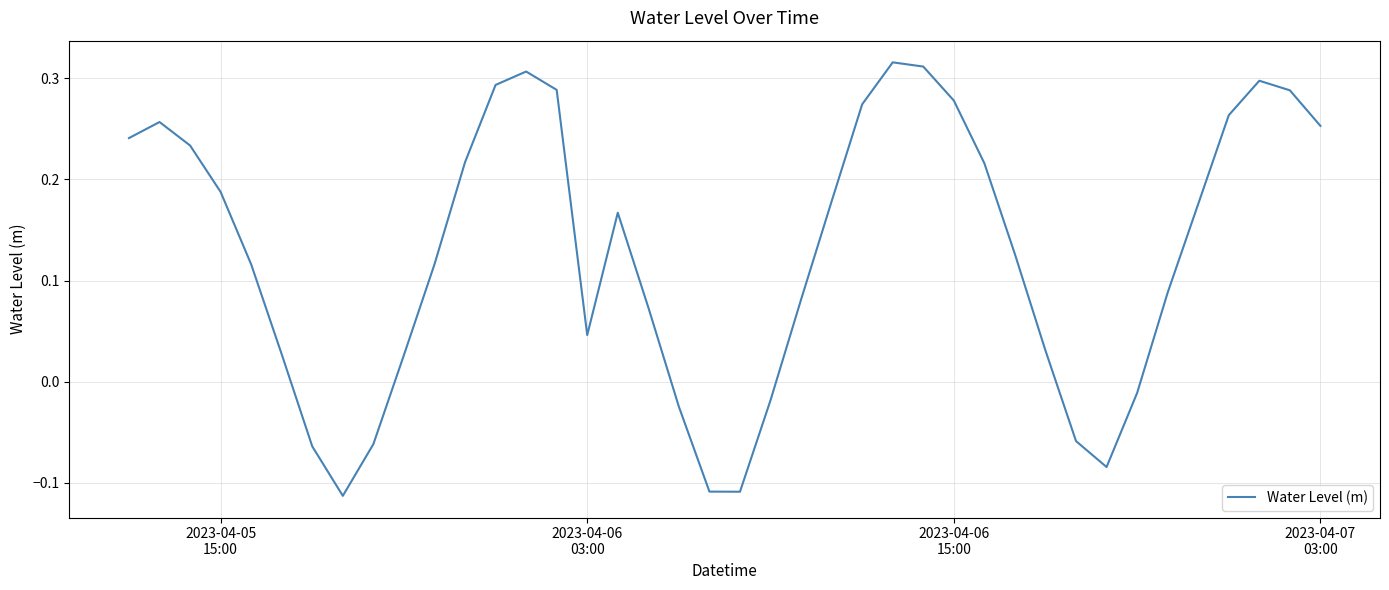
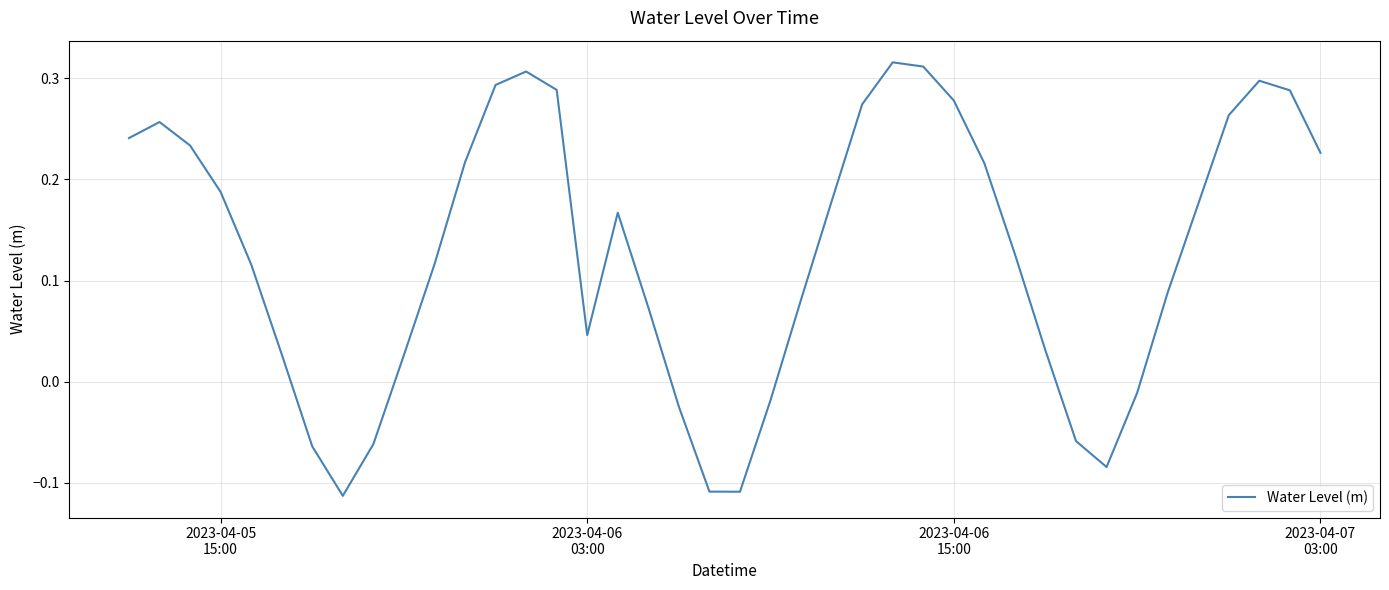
2023-04-07 03:00: 0.253 -> 0.226
